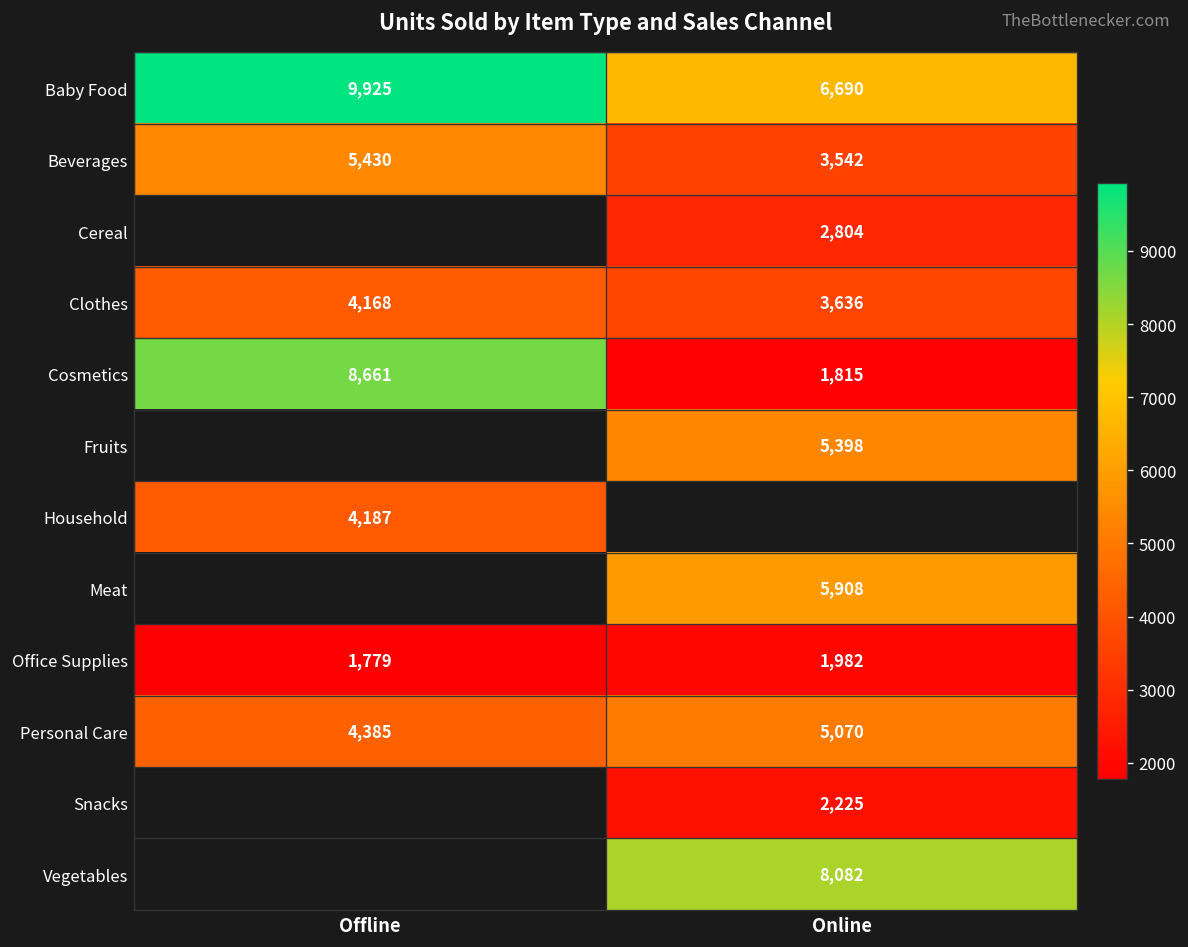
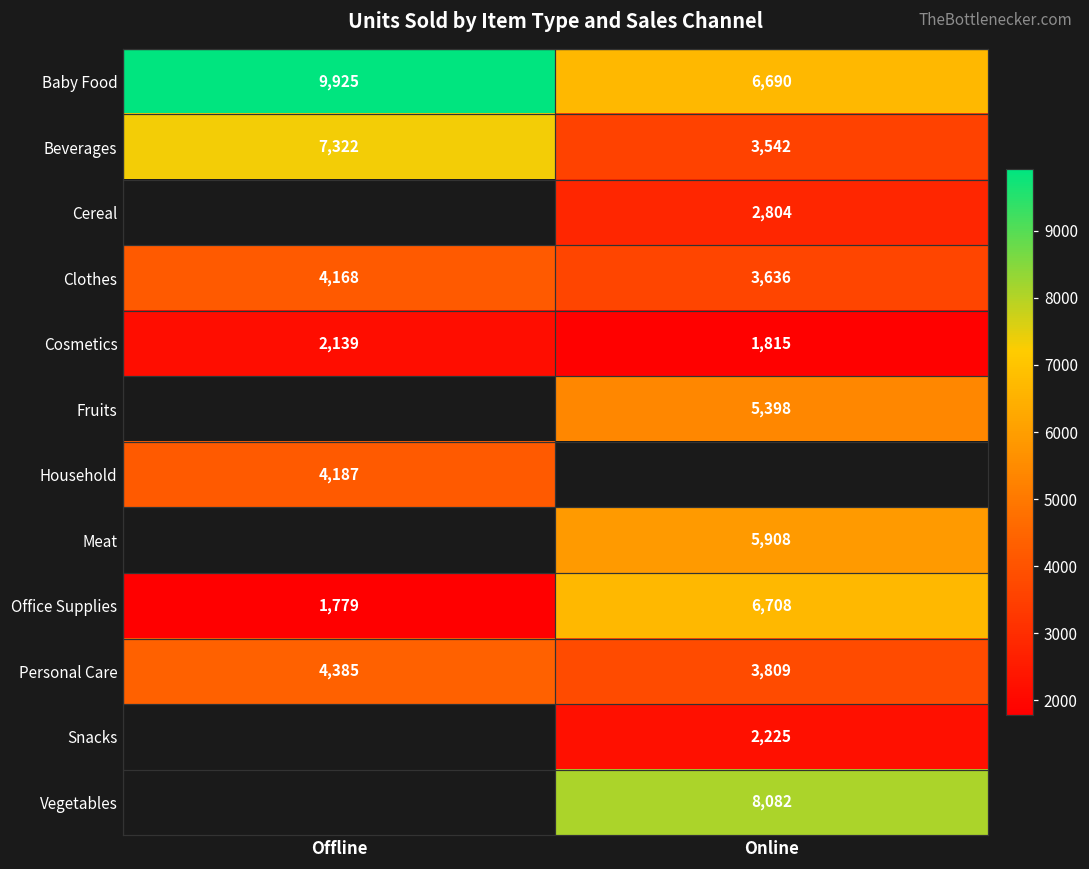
Beverages, Offline: 5,430 -> 7,322
Cosmetics, Offline: 8,661 -> 2,139
Office Supplies, Online: 1,982 -> 6,708
Personal Care, Online: 5,070 -> 3,809
